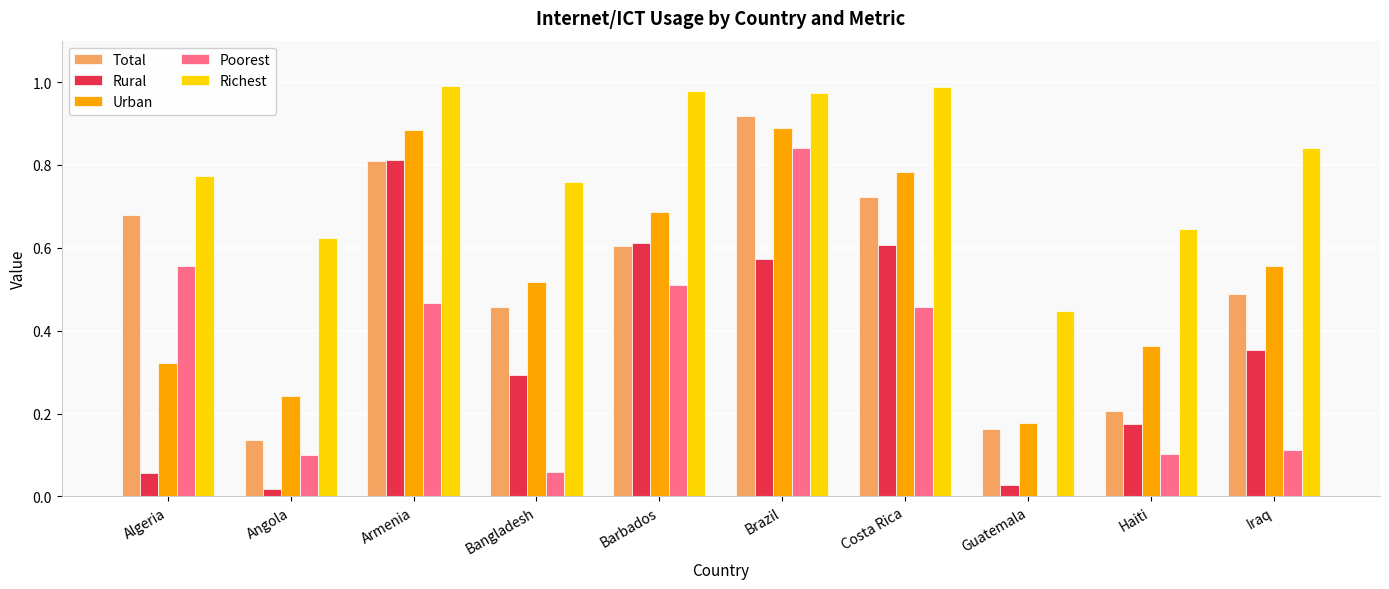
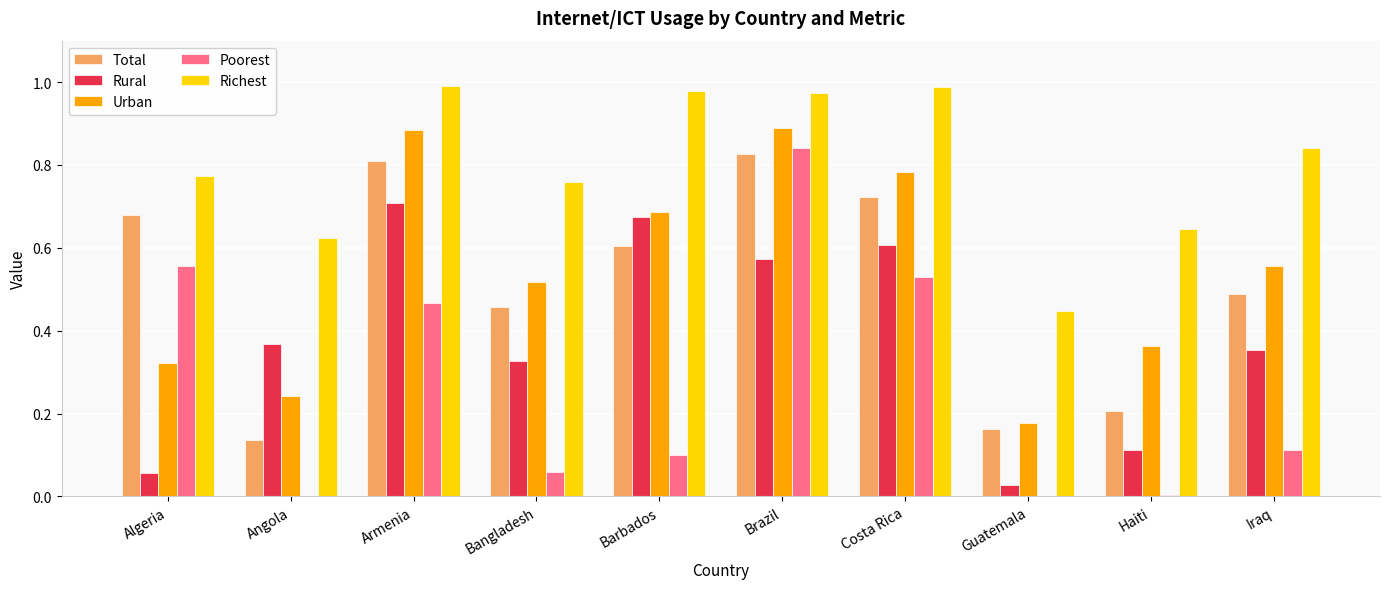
Rural, Angola: 0.02 -> 0.37
Poorest, Angola: 0.1 -> 0.0
Rural, Armenia: 0.81 -> 0.71
Rural, Bangladesh: 0.29 -> 0.33
Rural, Barbados: 0.61 -> 0.68
Poorest, Barbados: 0.51 -> 0.10
Total, Brazil: 0.92 -> 0.83
Poorest, Costa Rica: 0.46 -> 0.53
Rural, Haiti: 0.17 -> 0.11
Poorest, Haiti: 0.10 -> 0.00
